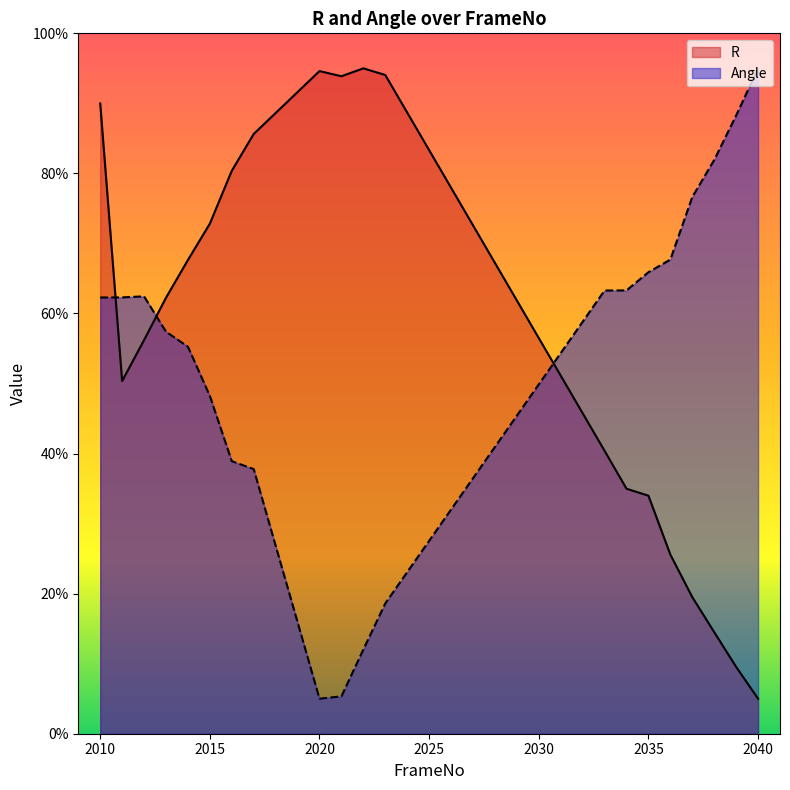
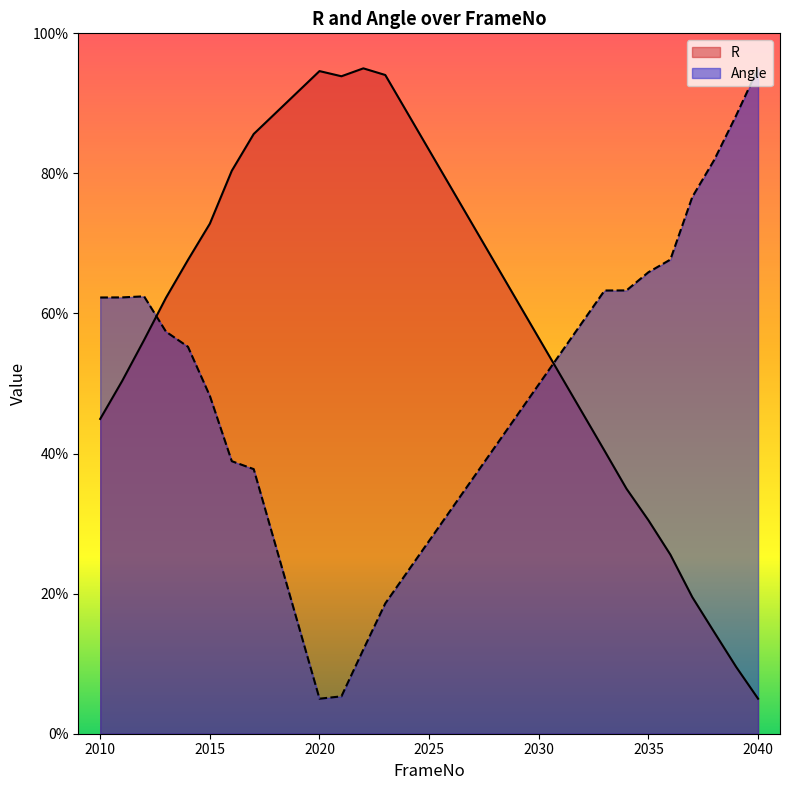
R, 2010: 90% -> 45%
R, 2035: 34% -> 30%
